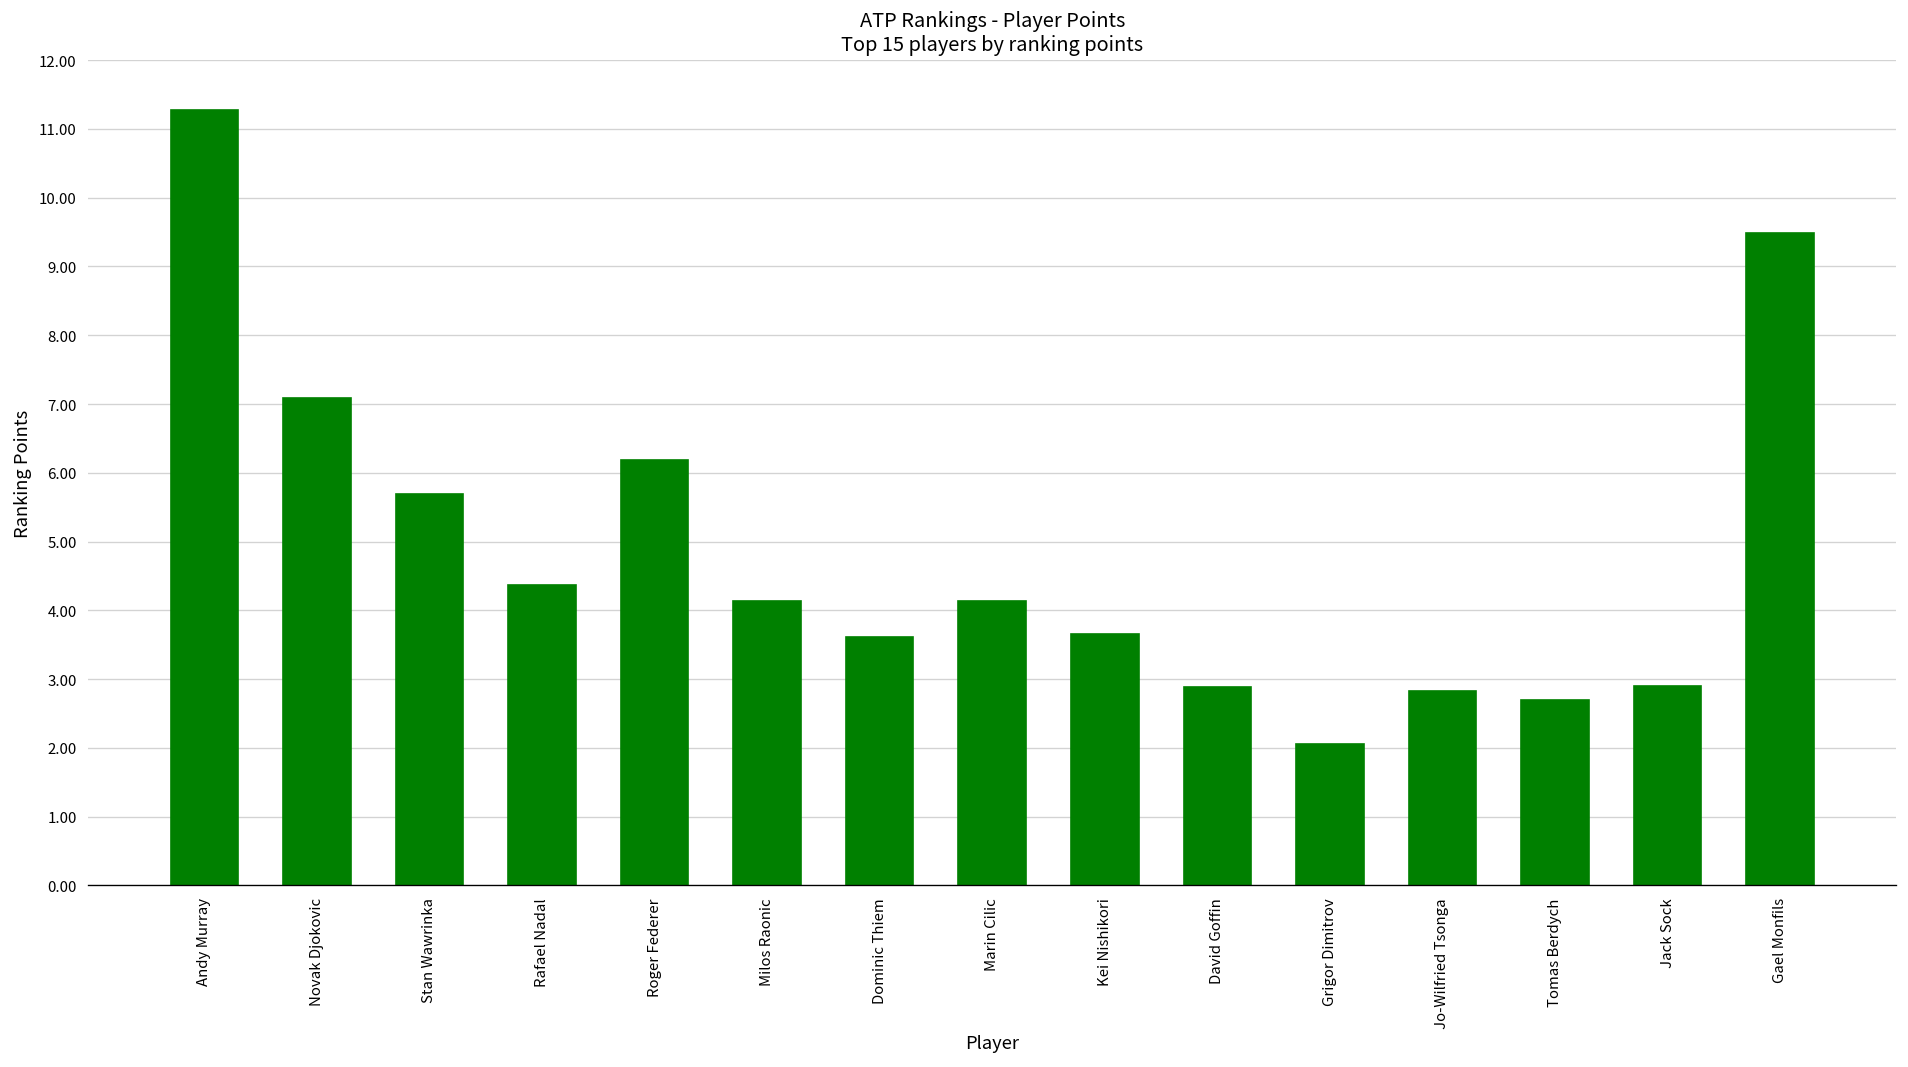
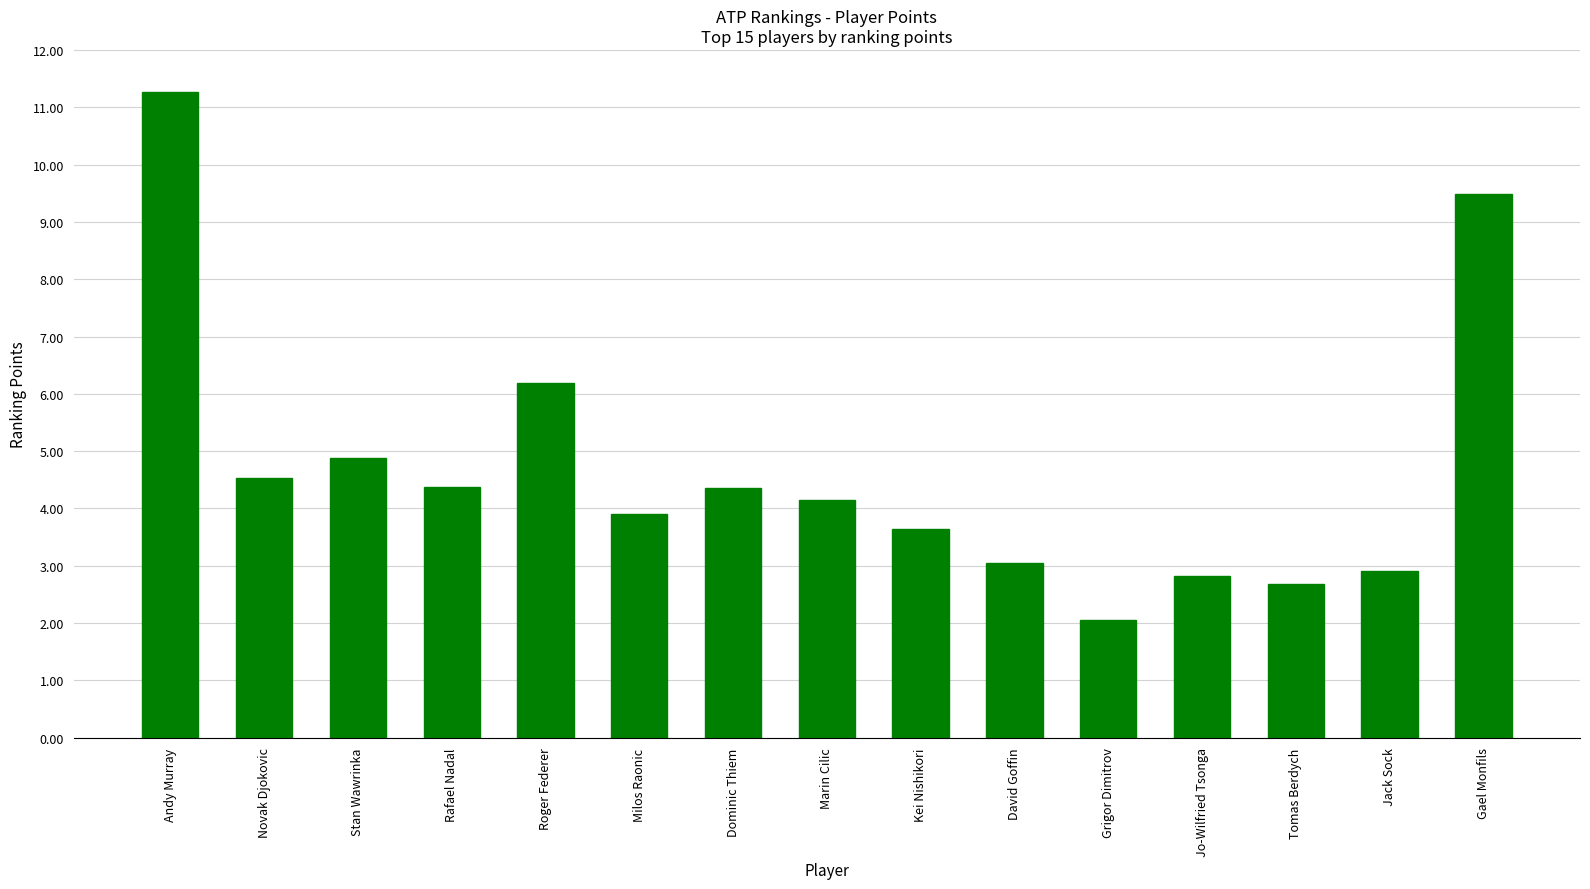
Novak Djokovic: 7.1 -> 4.5
Stan Wawrinka: 5.7 -> 4.9
Milos Raonic: 4.1 -> 3.9
Dominic Thiem: 3.6 -> 4.4
David Goffin: 2.9 -> 3.1
